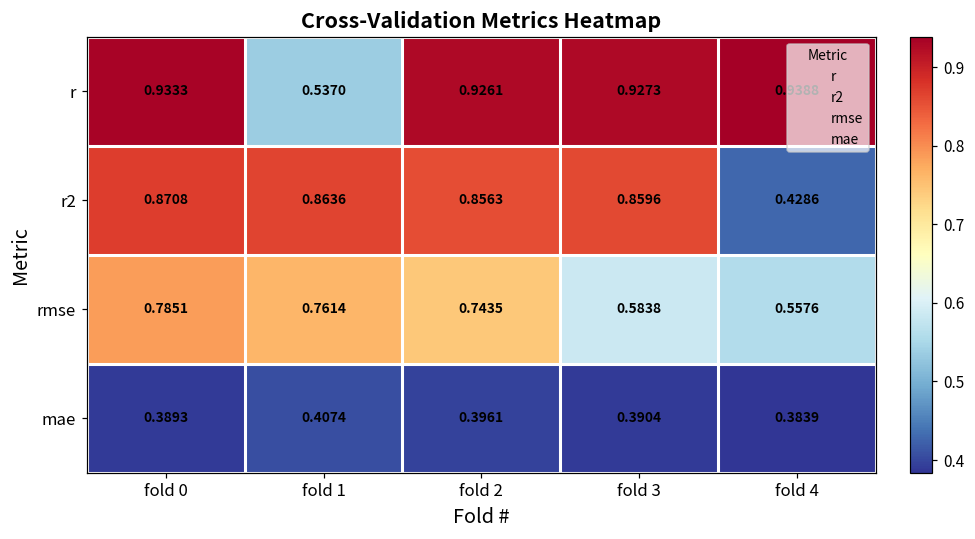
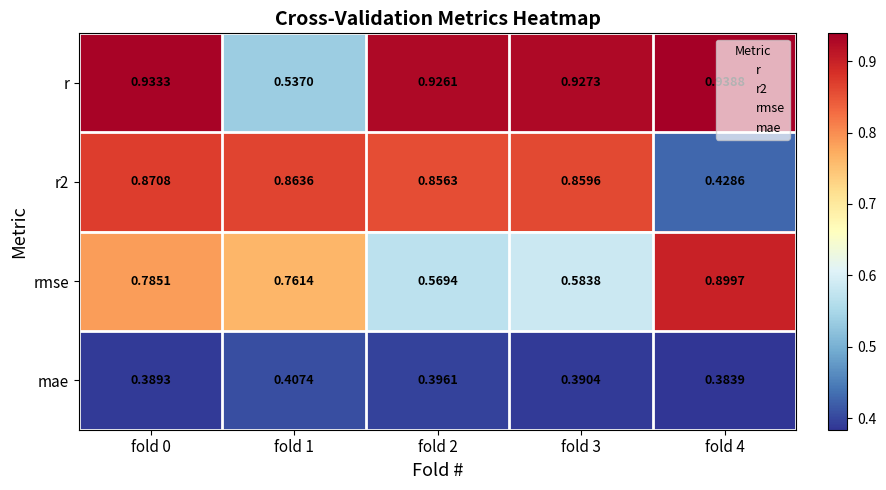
rmse, fold 2: 0.7435 -> 0.5694
rmse, fold 4: 0.5576 -> 0.8997
